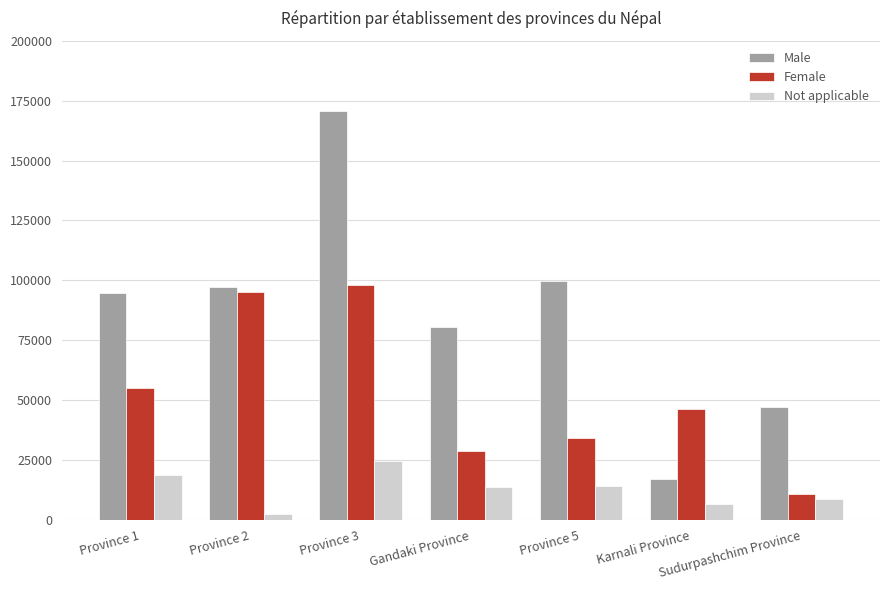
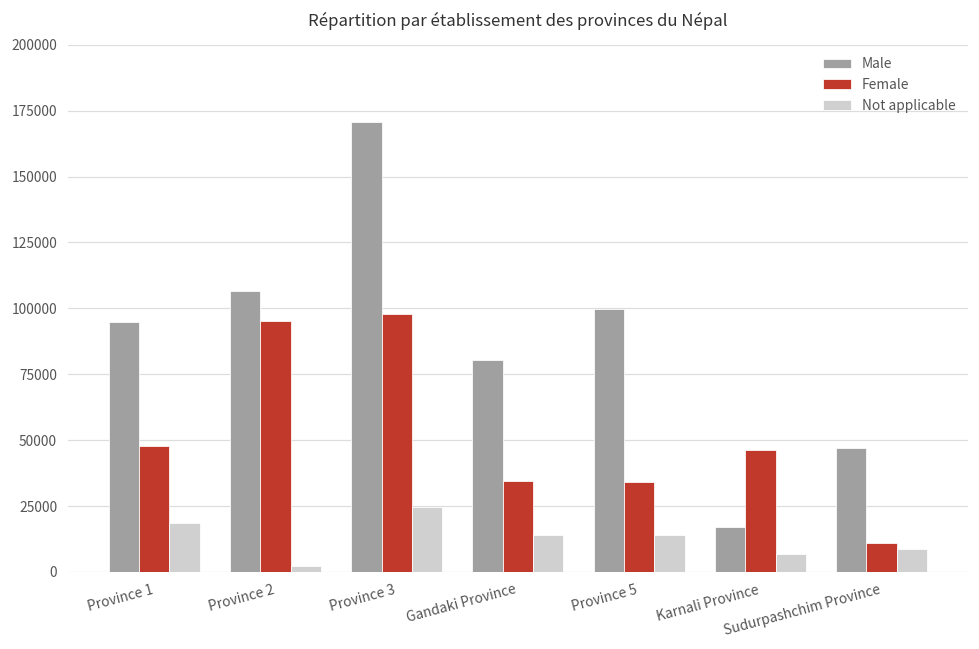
Female, Province 1: 55000 -> 48000
Male, Province 2: 97000 -> 106000
Female, Gandaki Province: 29000 -> 35000
